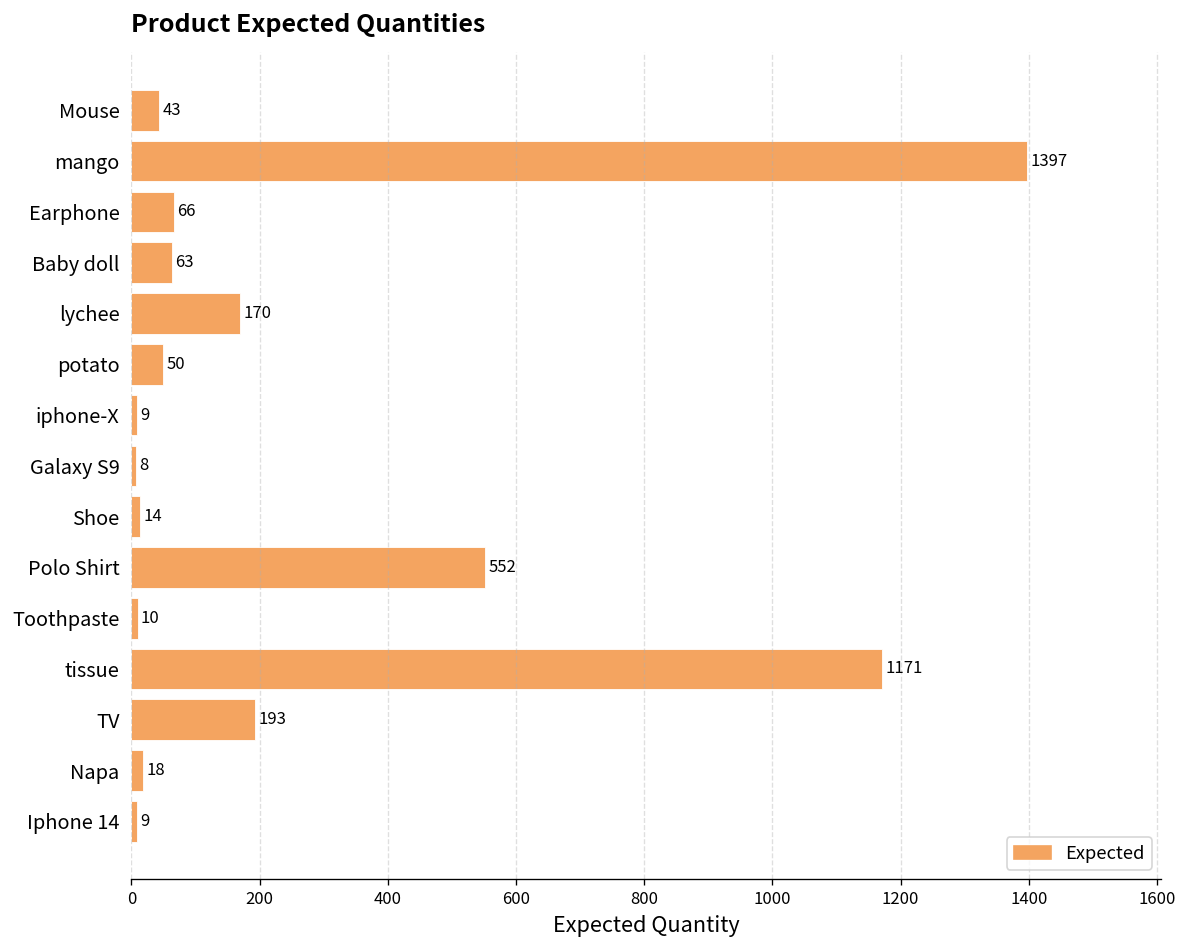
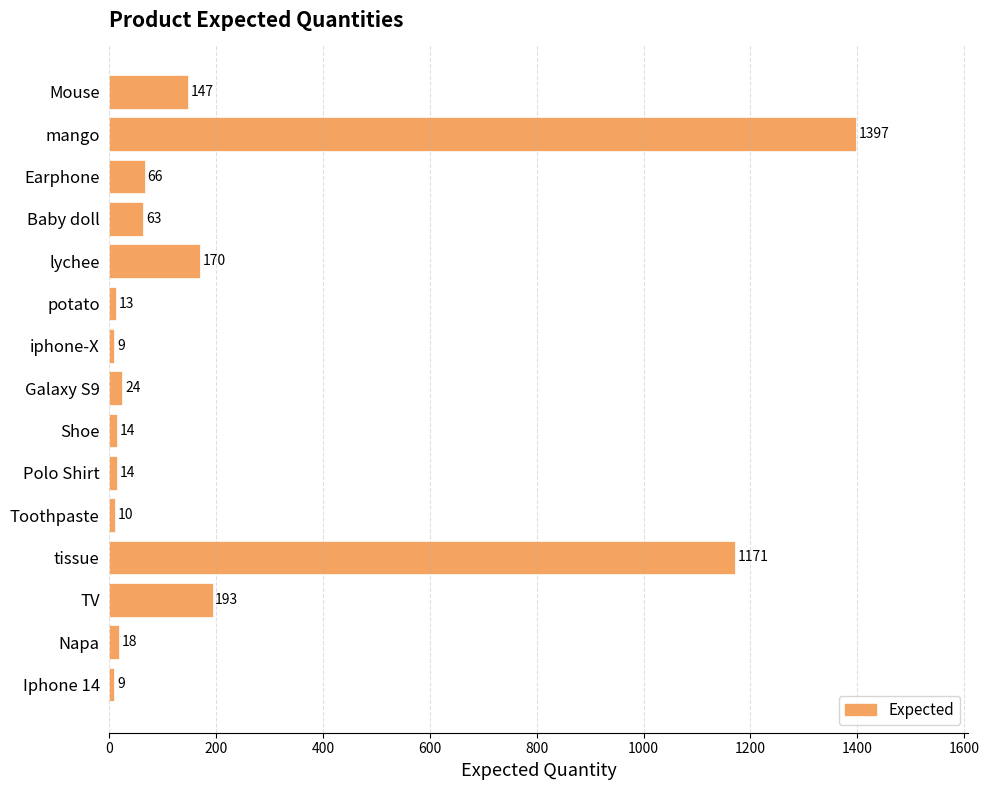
Mouse: 43 -> 147
potato: 50 -> 13
Galaxy S9: 8 -> 24
Polo Shirt: 552 -> 14
